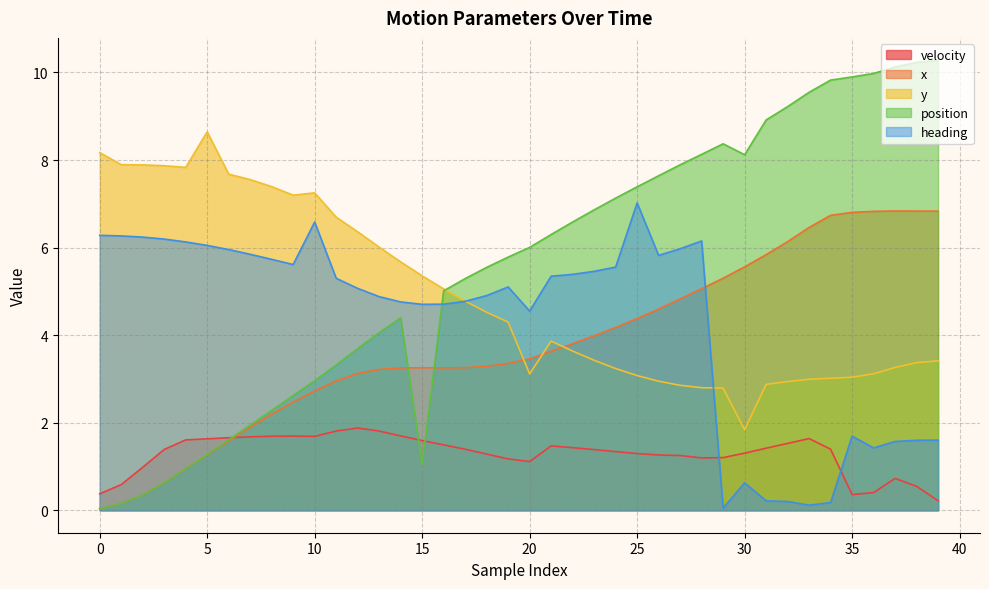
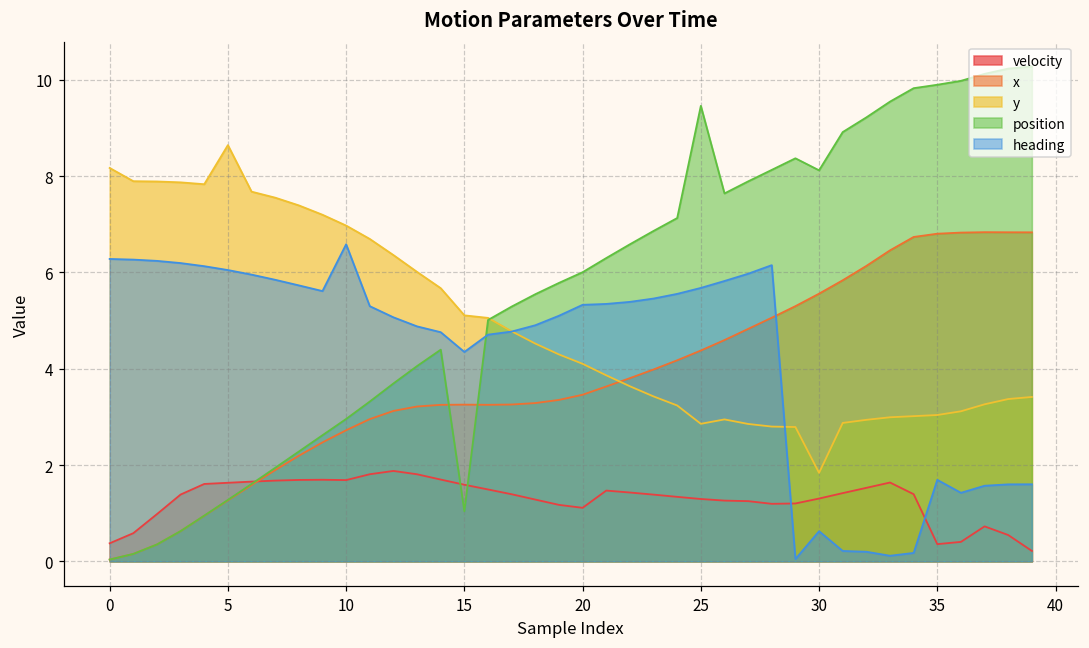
y, 10: 7.3 -> 7.0
y, 15: 5.4 -> 5.1
heading, 15: 4.7 -> 4.3
y, 20: 3.1 -> 4.1
heading, 20: 4.5 -> 5.3
y, 25: 3.1 -> 2.9
position, 25: 7.4 -> 9.5
heading, 25: 7.0 -> 5.7
